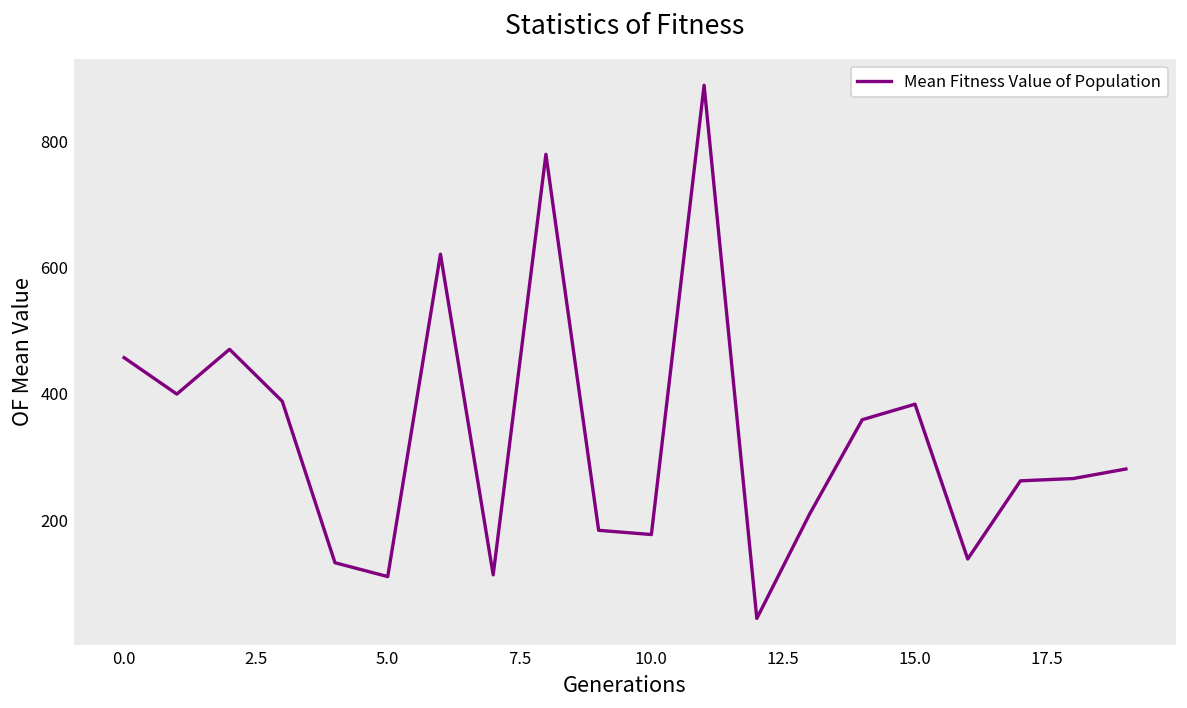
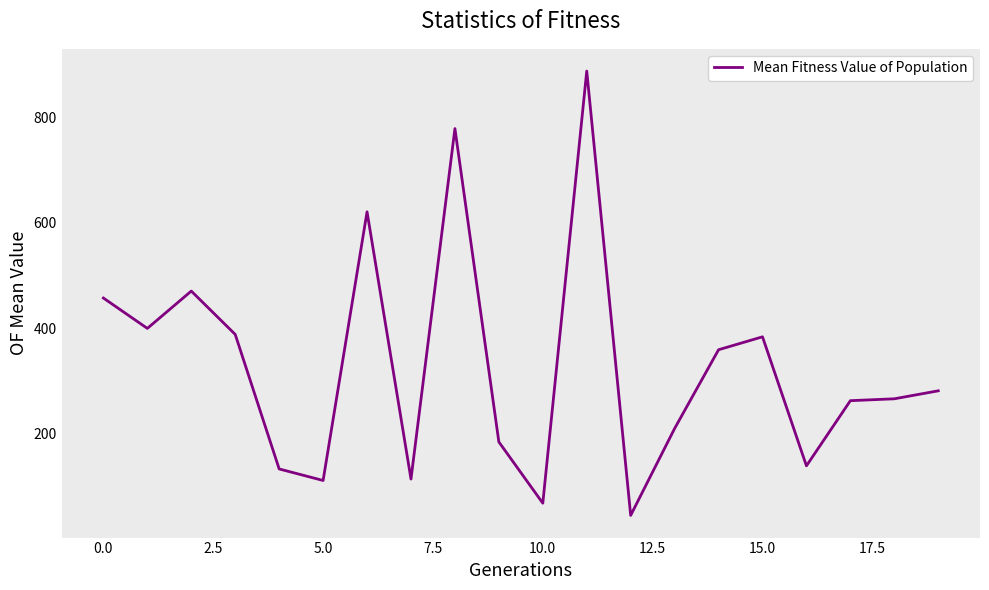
10.0: 180 -> 70
